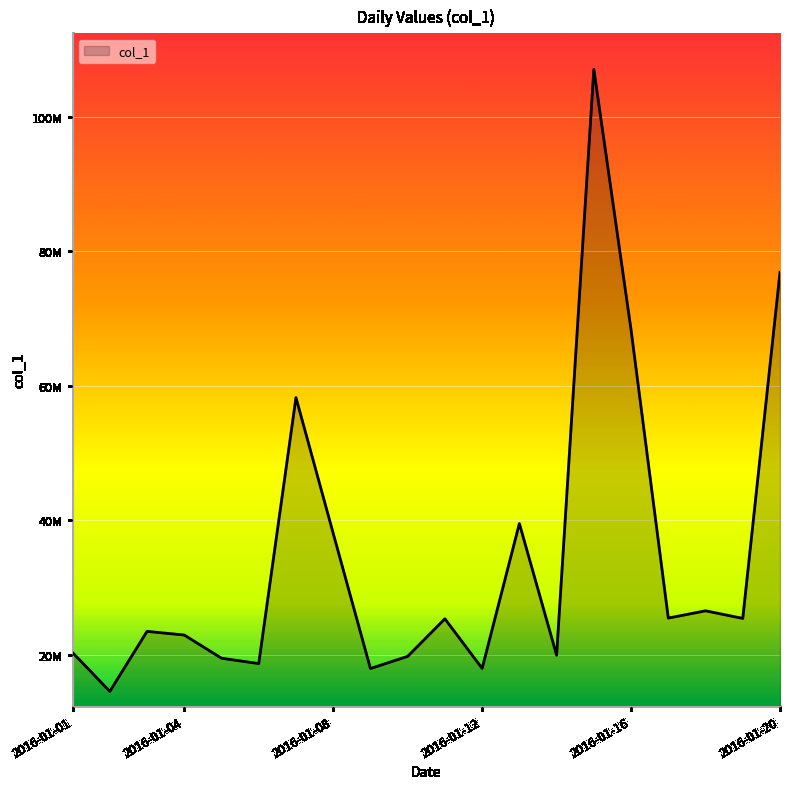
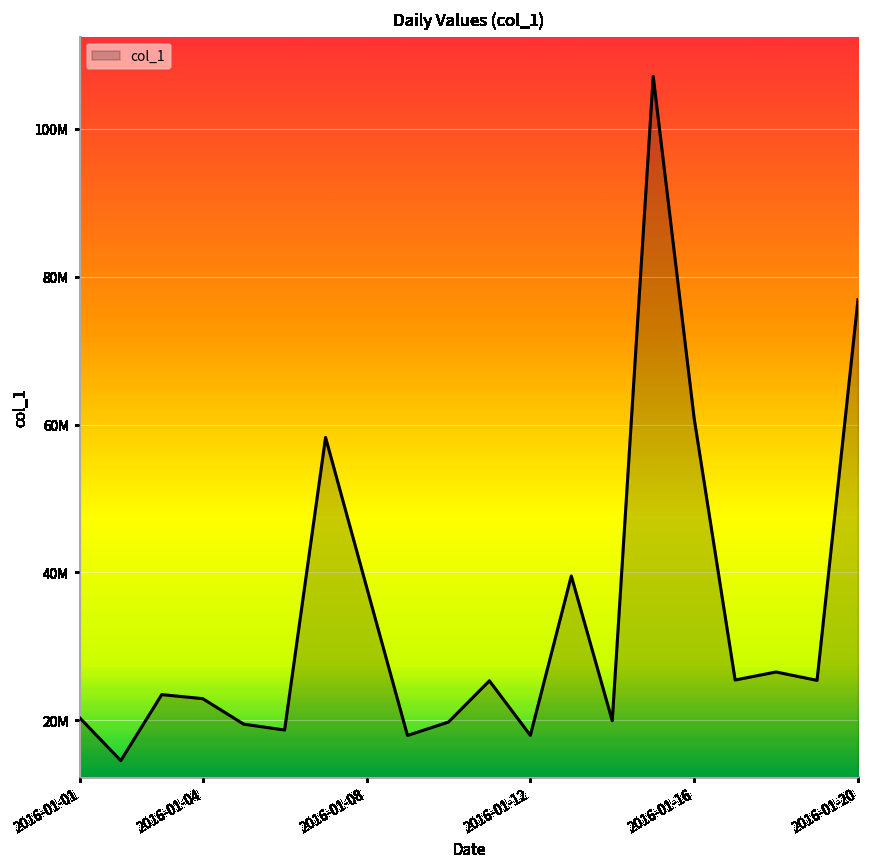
2016-01-16: 68000000 -> 61000000
